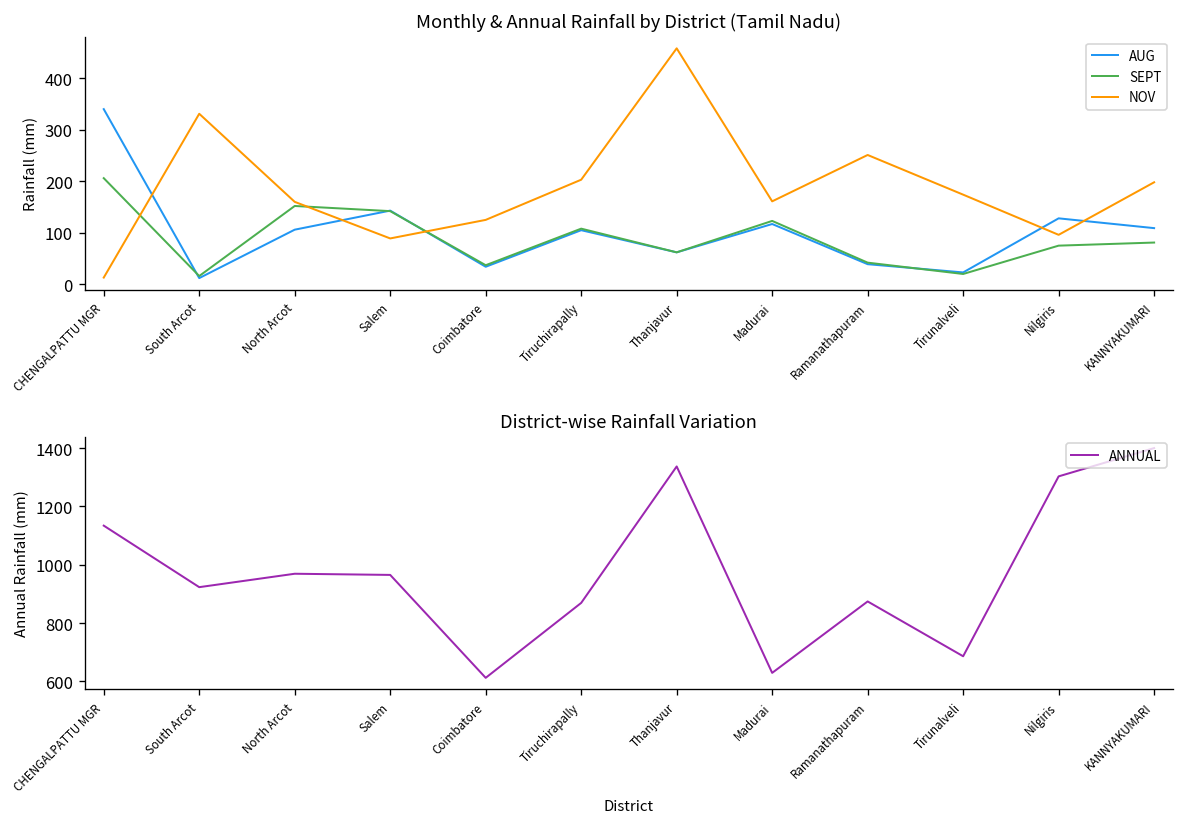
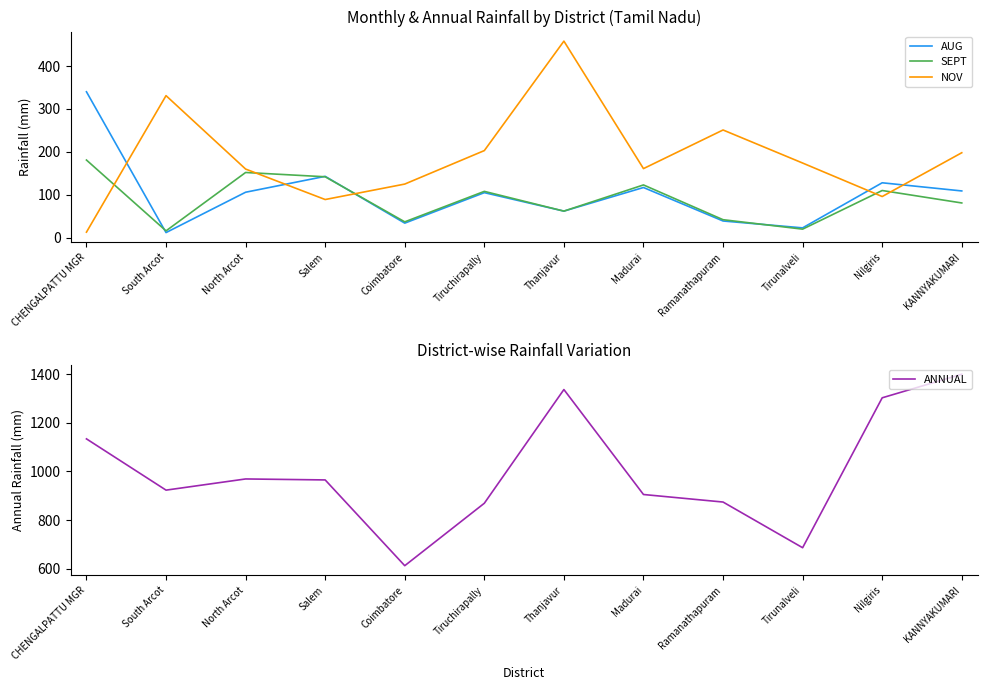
Monthly & Annual Rainfall by District (Tamil Nadu), SEPT, CHENGALPATTU MGR: 210 -> 180
Monthly & Annual Rainfall by District (Tamil Nadu), SEPT, Nilgiris: 80 -> 110
District-wise Rainfall Variation, Madurai: 630 -> 910
